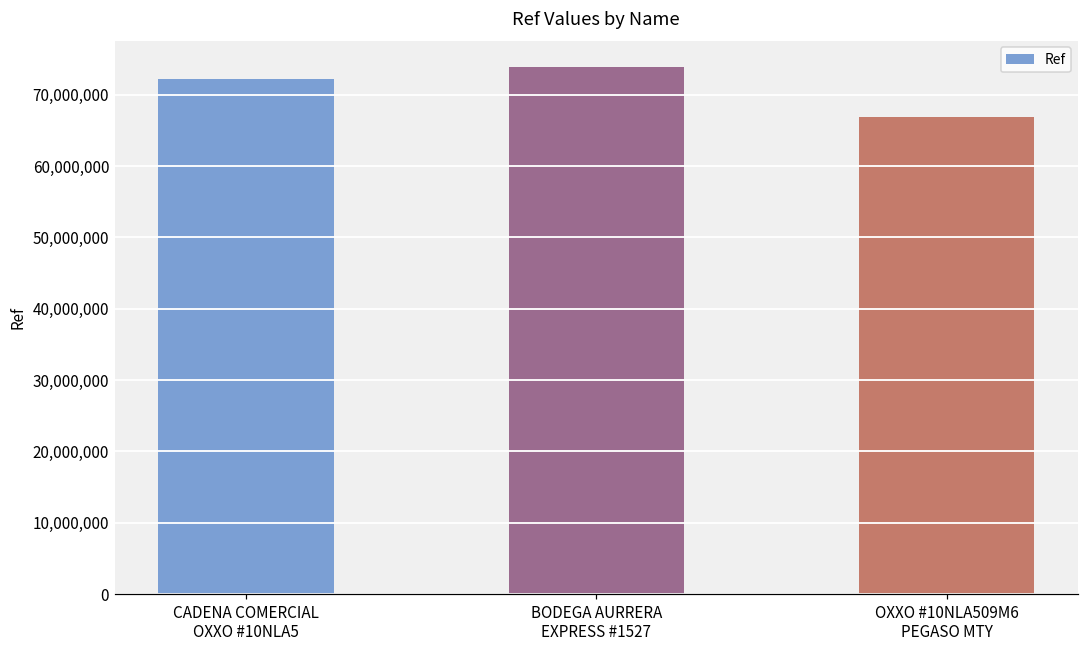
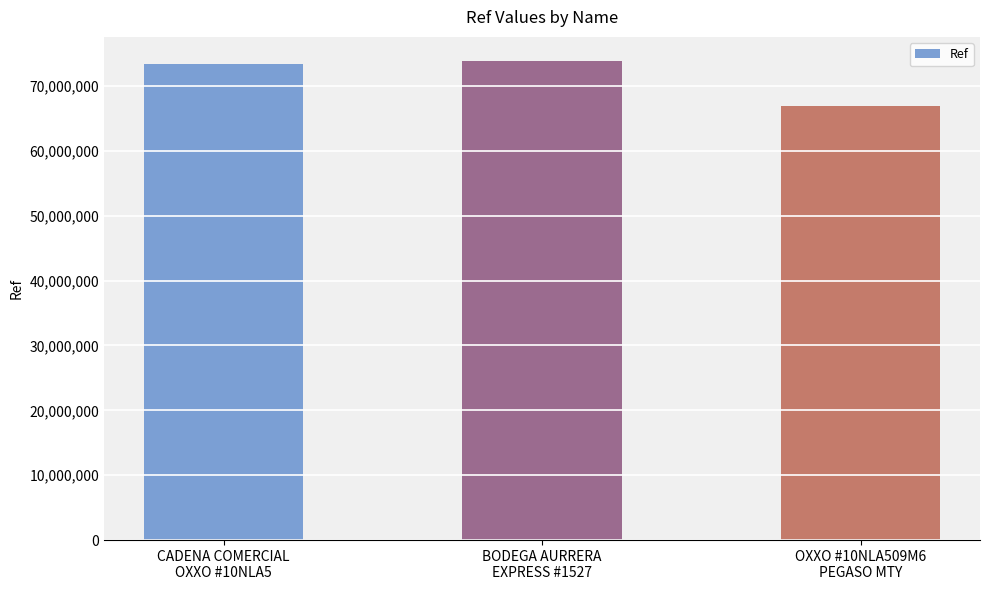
CADENA COMERCIAL OXXO #10NLA5: 72,000,000 -> 73,000,000
